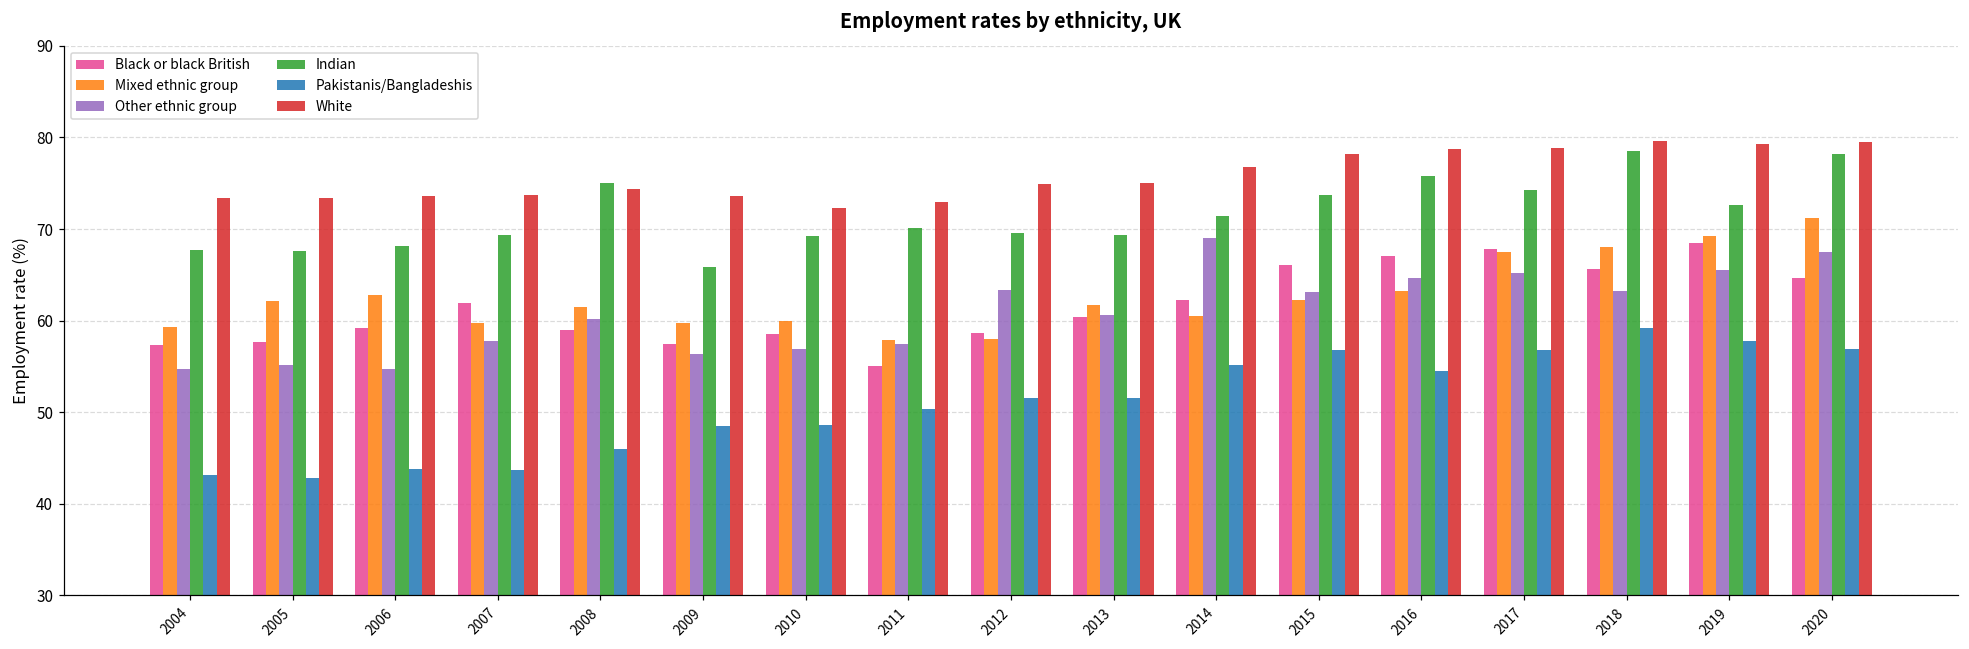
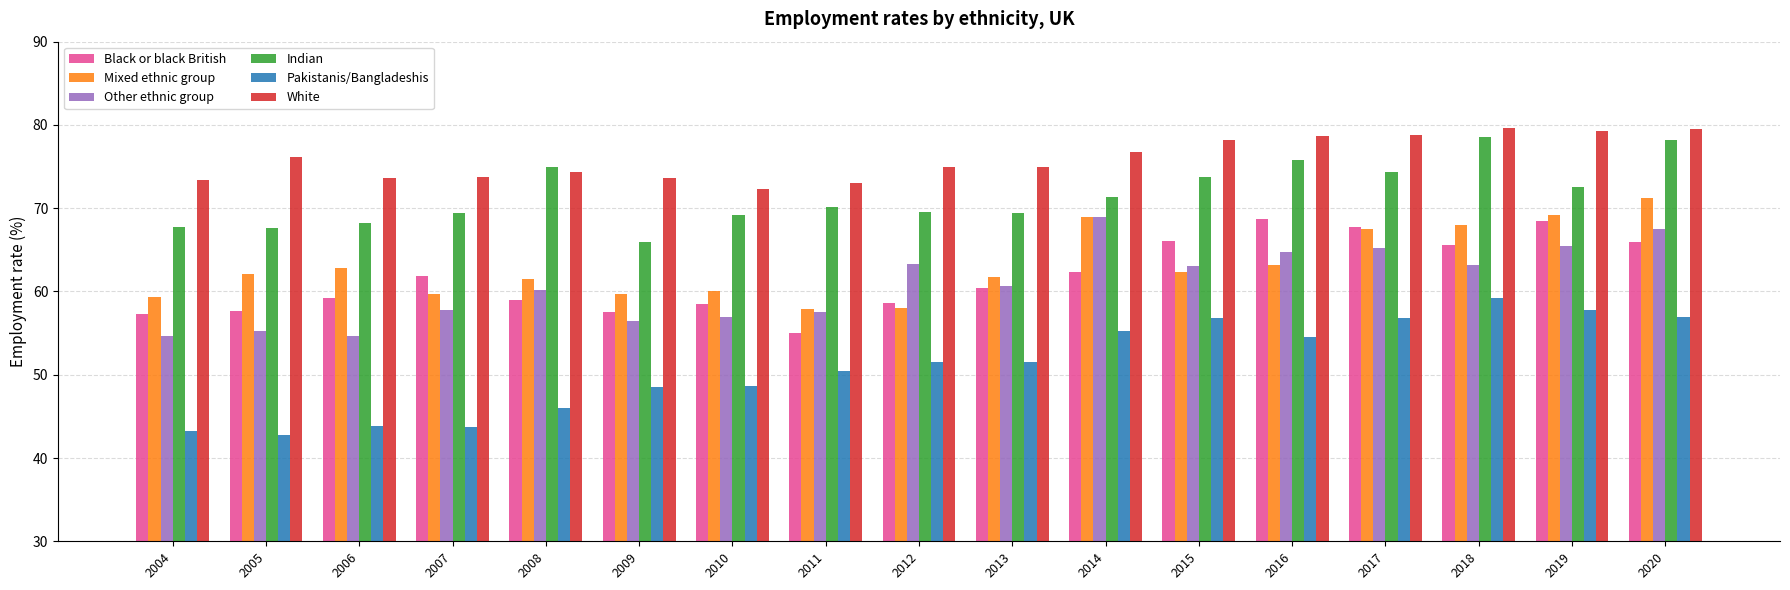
White, 2005: 73 -> 76
Mixed ethnic group, 2014: 61 -> 69
Black or black British, 2016: 67 -> 69
Black or black British, 2020: 65 -> 66
